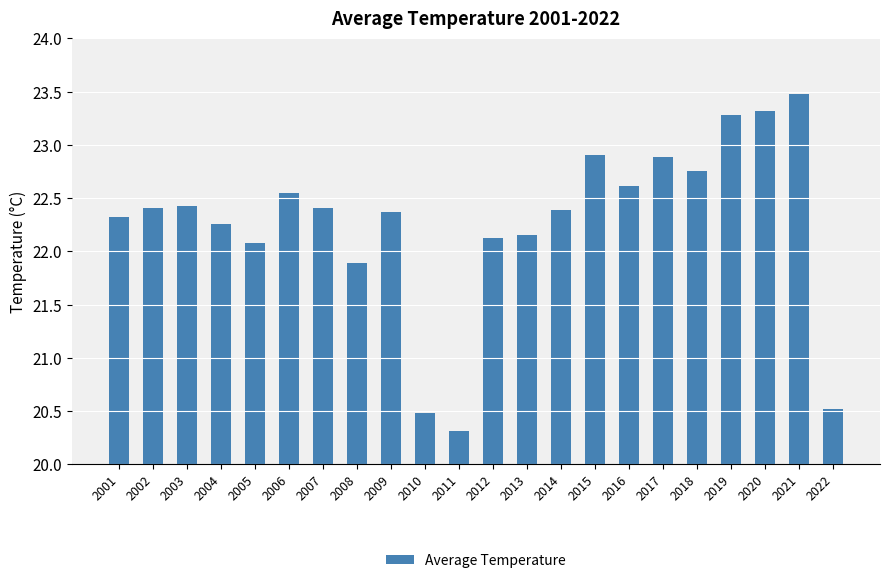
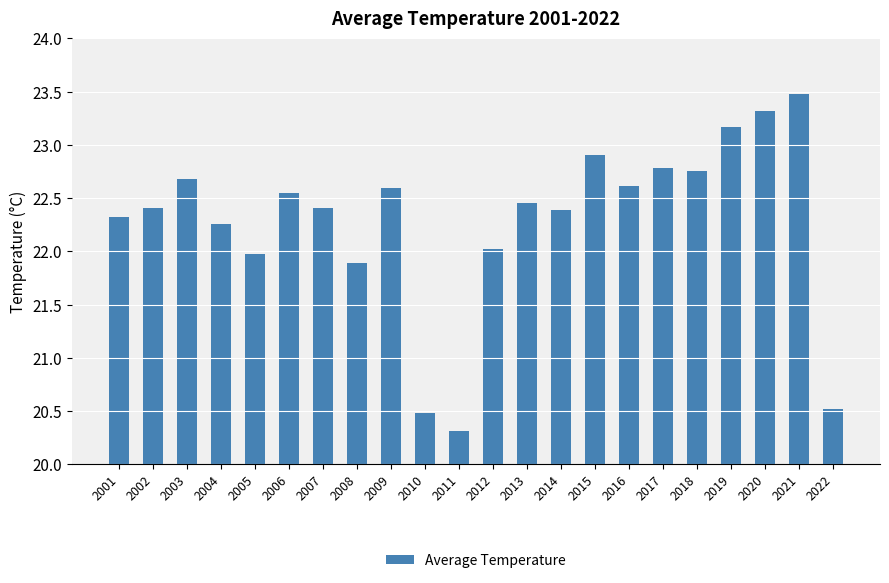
2003: 22.43 -> 22.68
2005: 22.07 -> 21.98
2009: 22.37 -> 22.59
2012: 22.12 -> 22.02
2013: 22.15 -> 22.45
2017: 22.88 -> 22.78
2019: 23.28 -> 23.17
